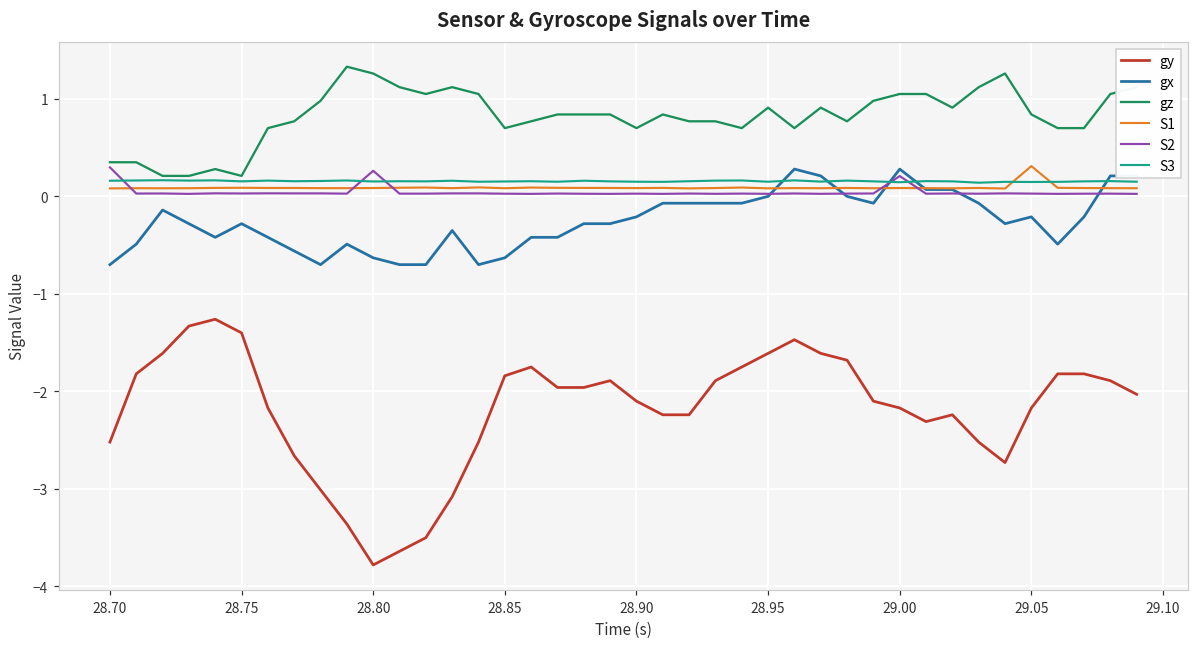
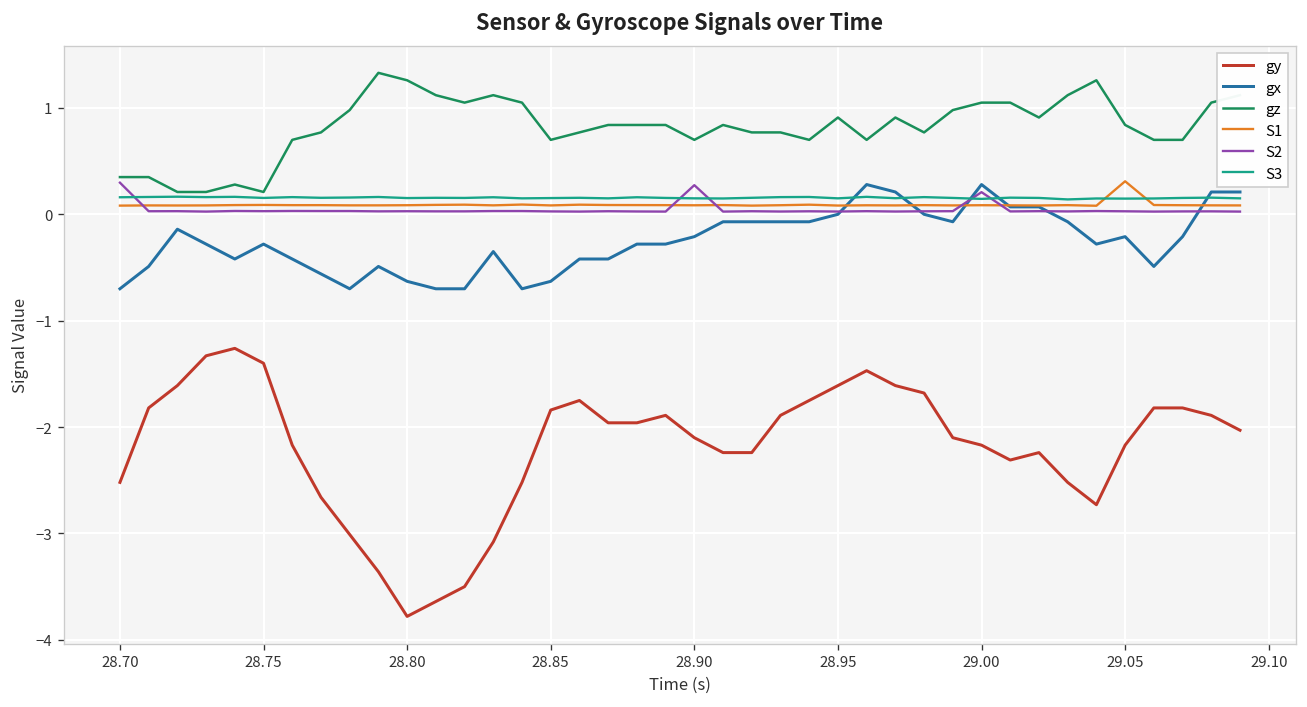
S2, 28.80: 0.3 -> 0.0
S2, 28.90: 0.0 -> 0.3
